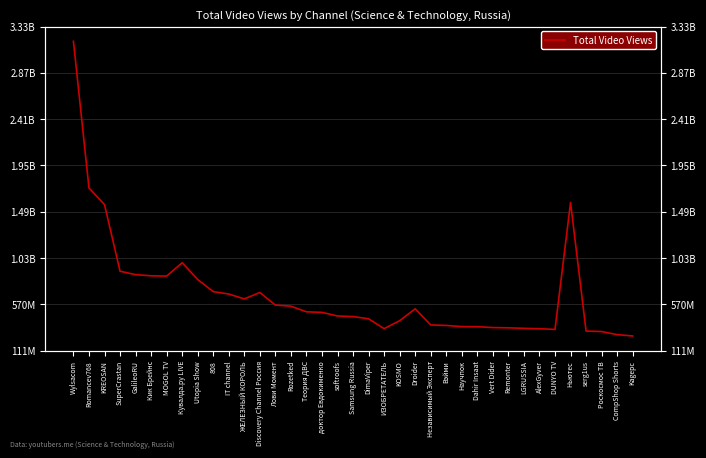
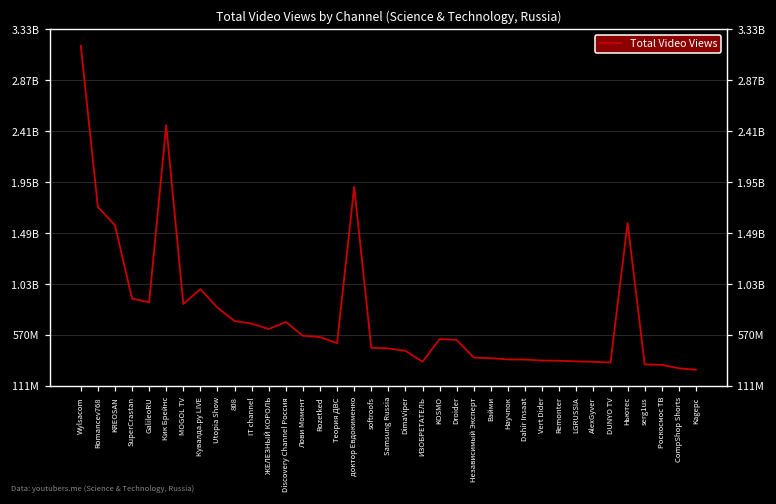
Кик Брейнс: 850000000 -> 2460000000
доктор Евдокименко: 490000000 -> 1910000000
KOSMO: 410000000 -> 530000000
